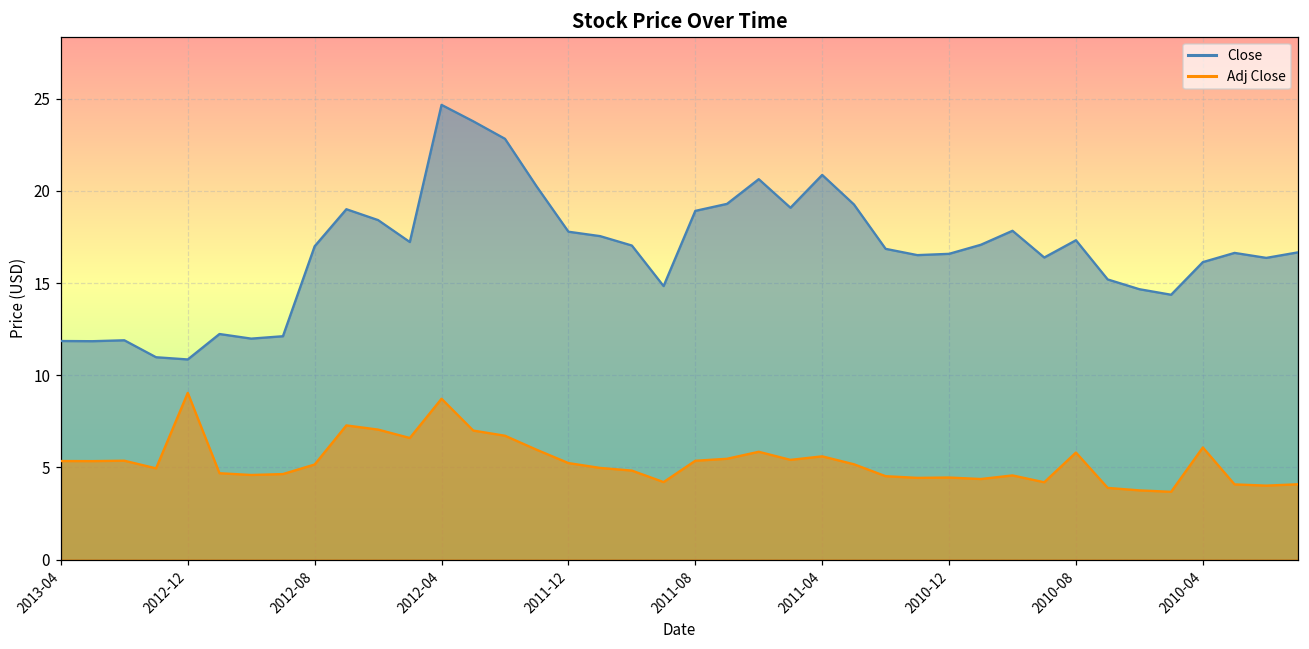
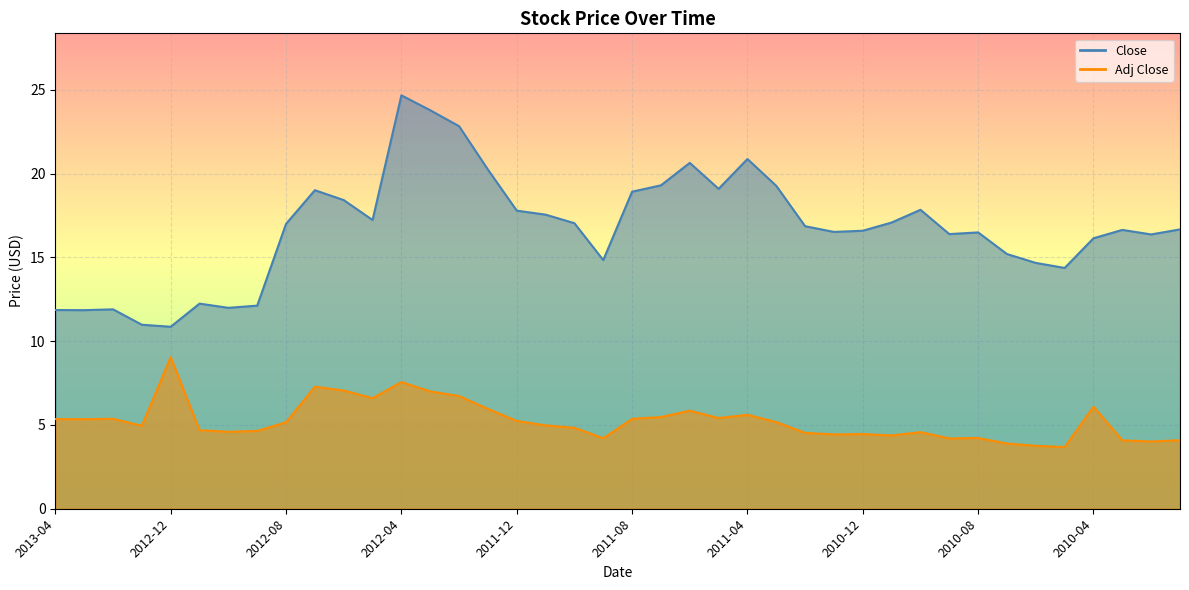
Adj Close, 2012-04: 8.7 -> 7.6
Close, 2010-08: 17.3 -> 16.5
Adj Close, 2010-08: 5.8 -> 4.2
